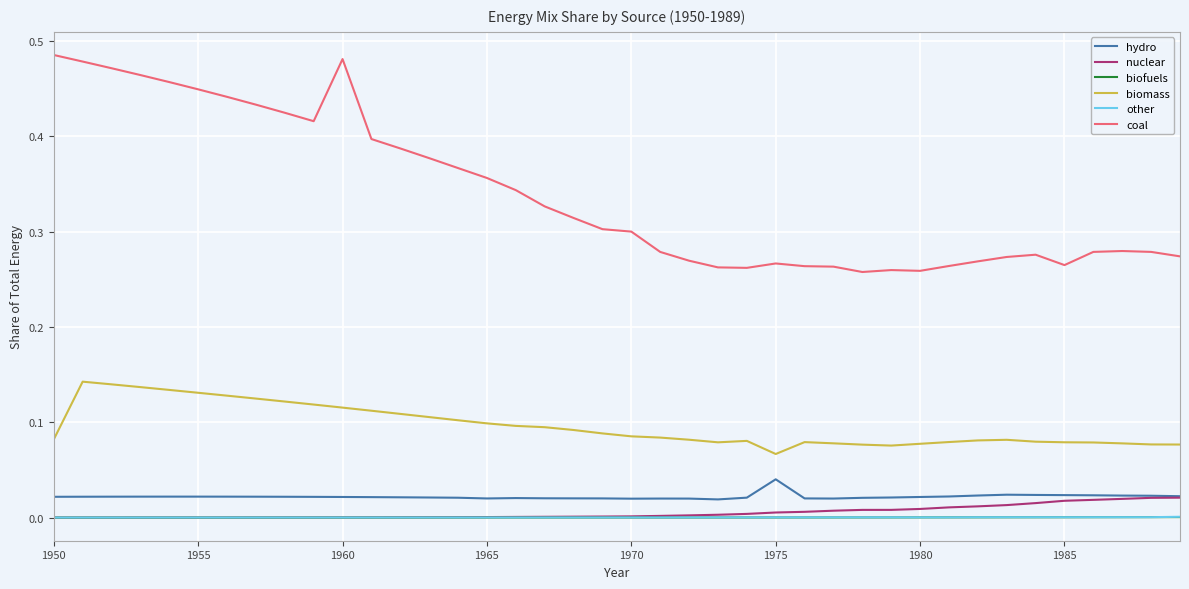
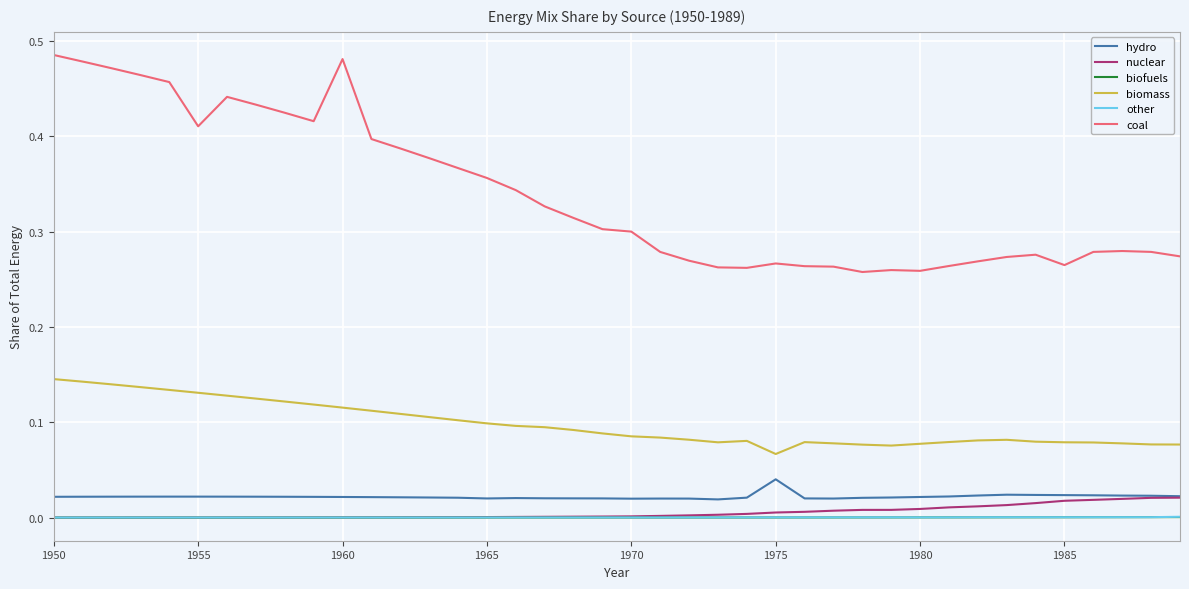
biomass, 1950: 0.08 -> 0.15
coal, 1955: 0.45 -> 0.41
